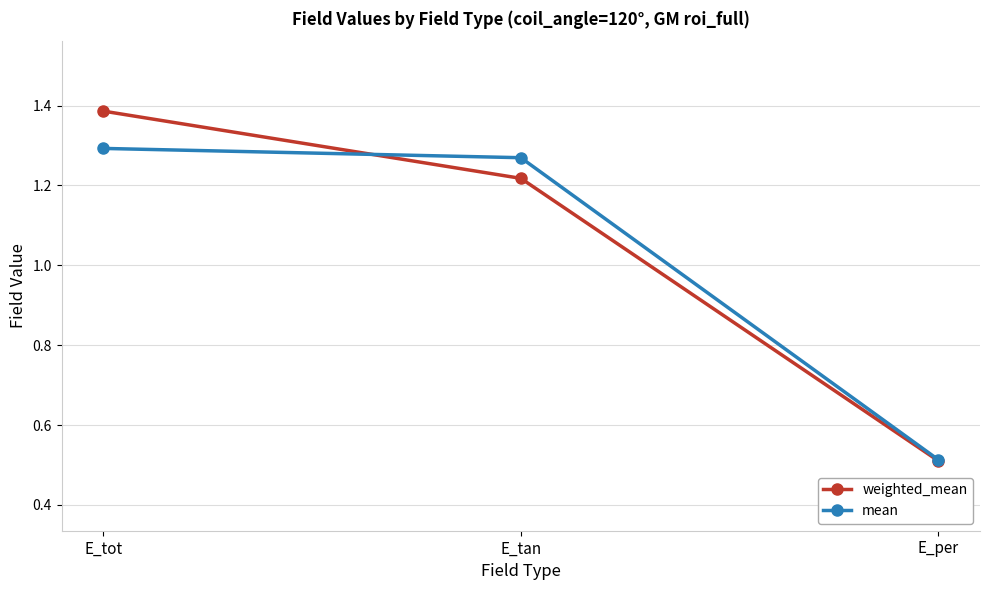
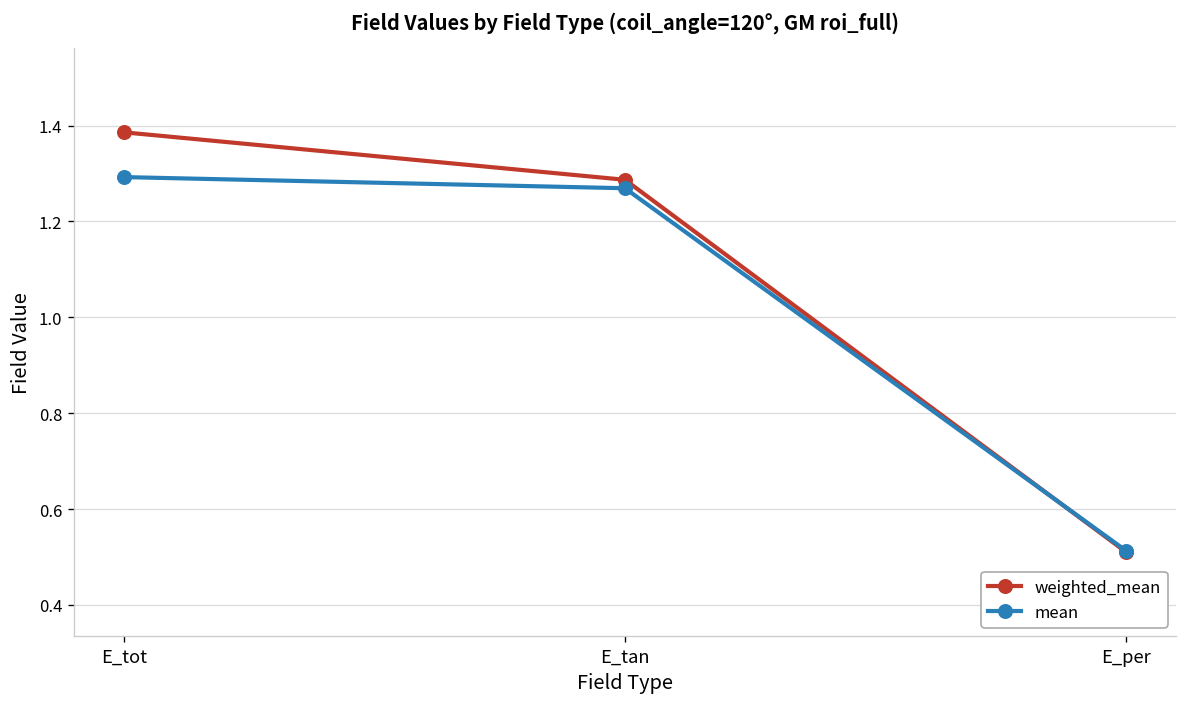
weighted_mean, E_tan: 1.22 -> 1.29
